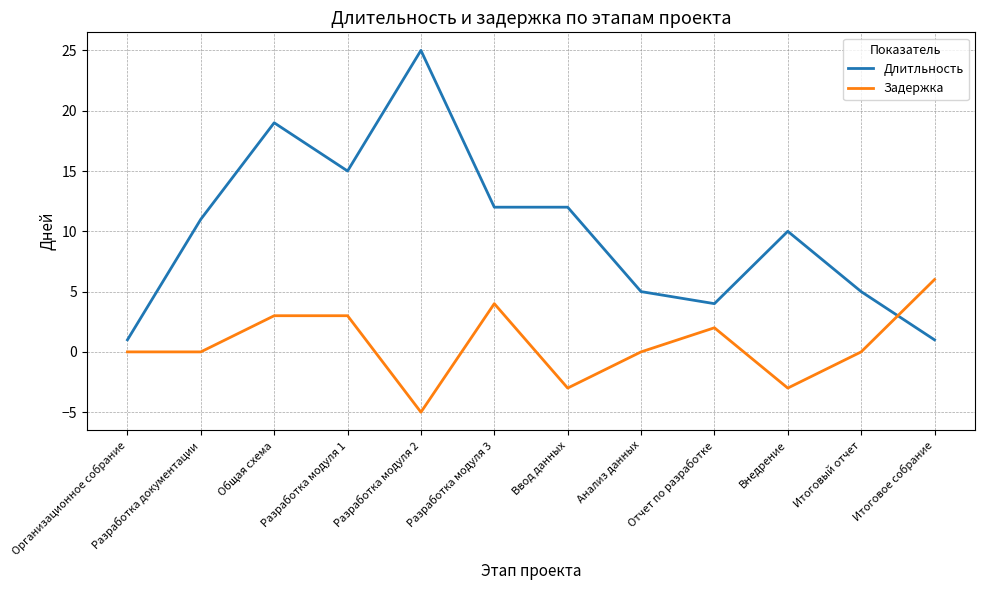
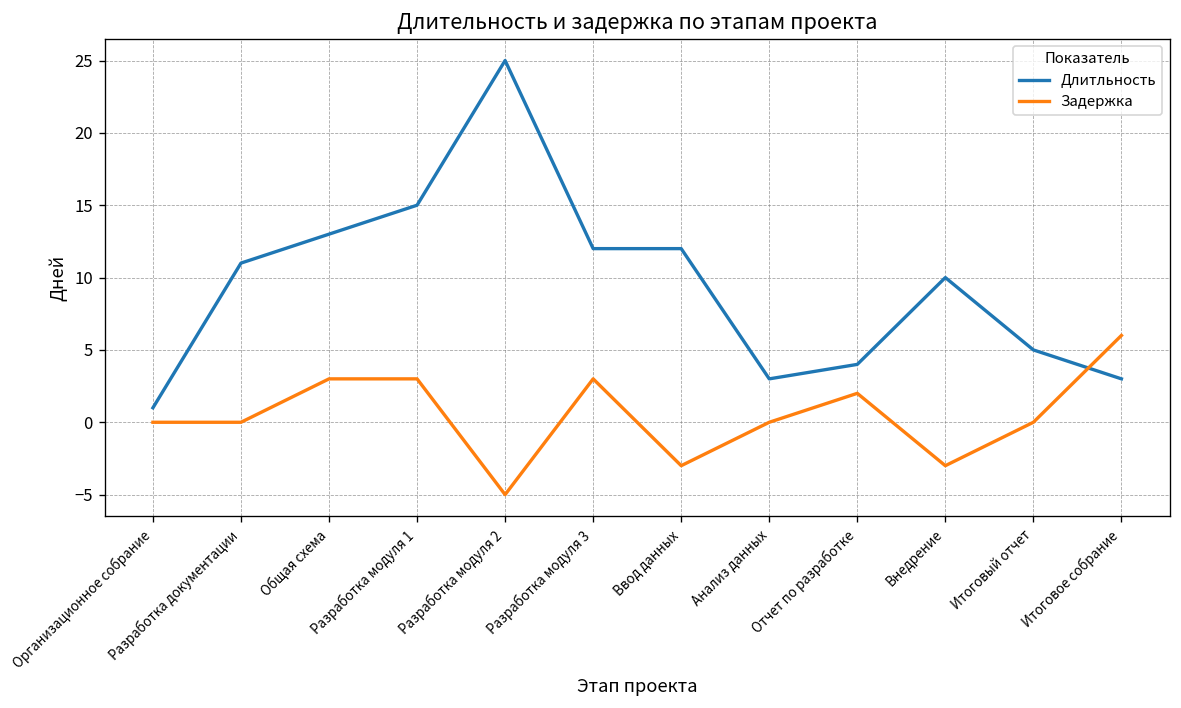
Длитльность, Общая схема: 19 -> 13
Задержка, Разработка модуля 3: 4 -> 3
Длитльность, Анализ данных: 5 -> 3
Длитльность, Итоговое собрание: 1 -> 3
